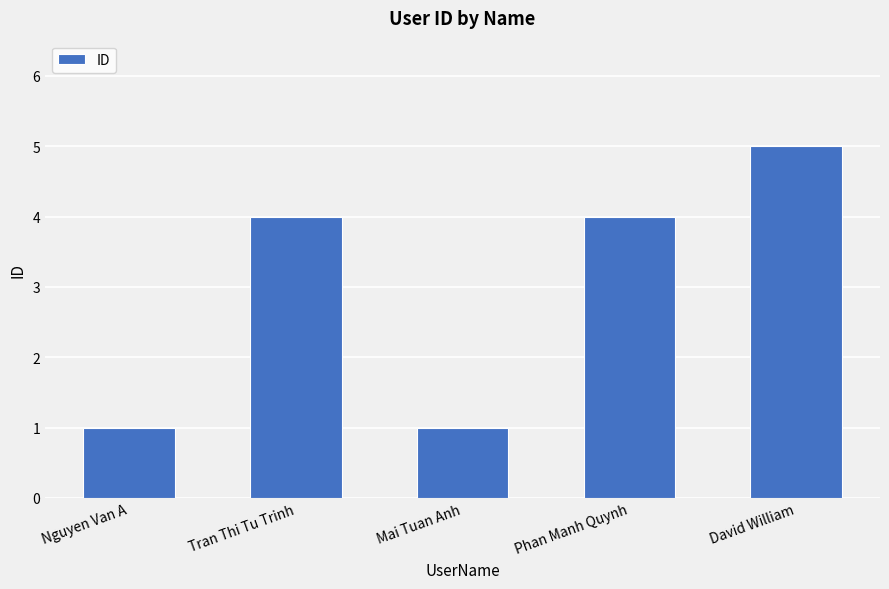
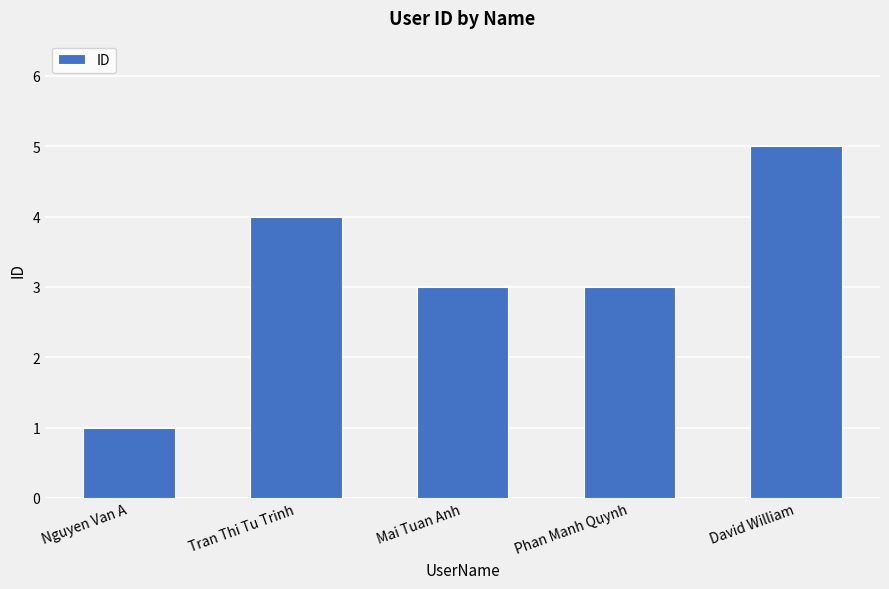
Mai Tuan Anh: 1 -> 3
Phan Manh Quynh: 4 -> 3
